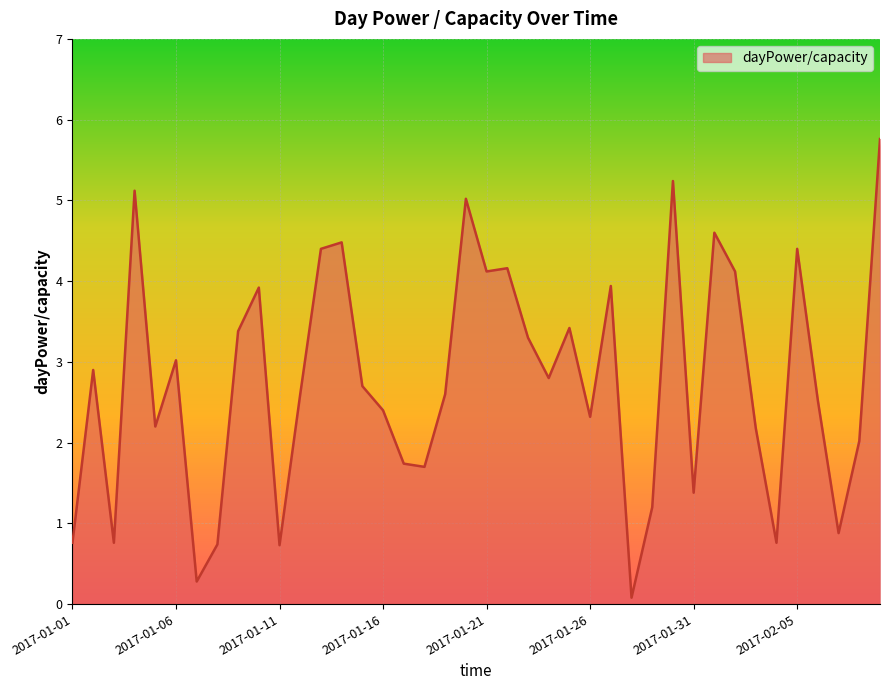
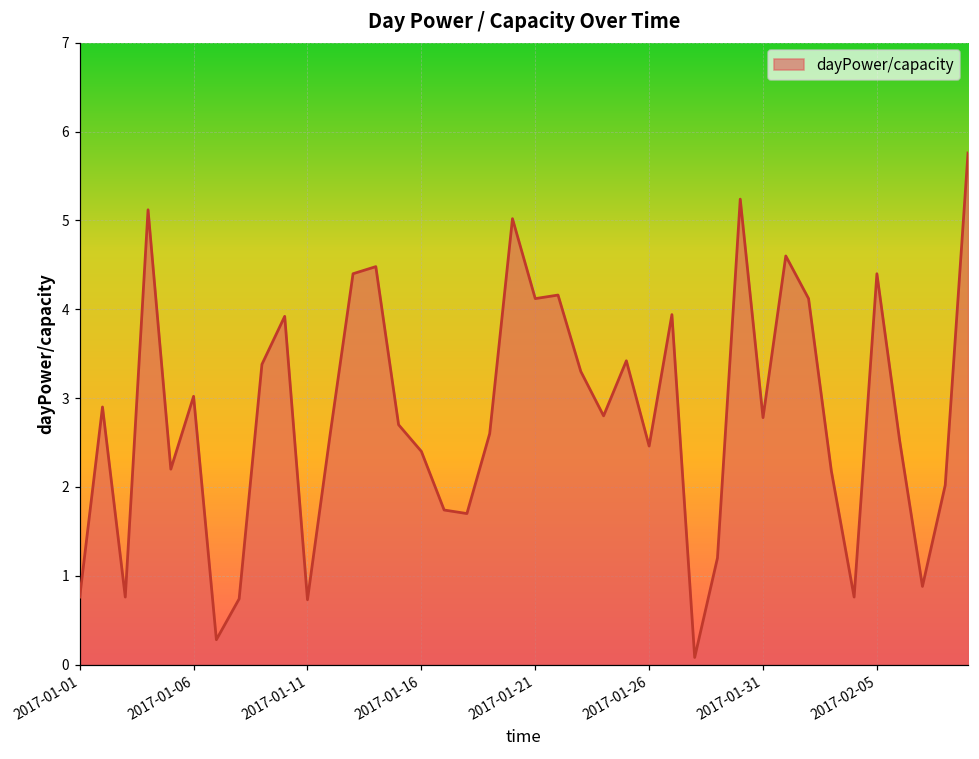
2017-01-26: 2.3 -> 2.5
2017-01-31: 1.4 -> 2.8
